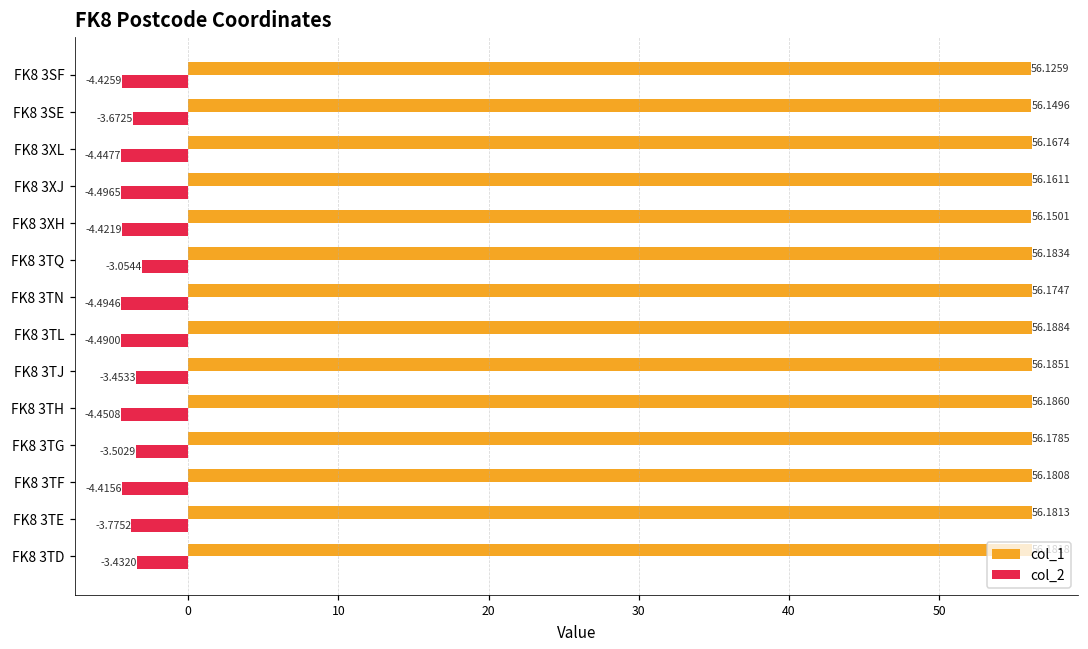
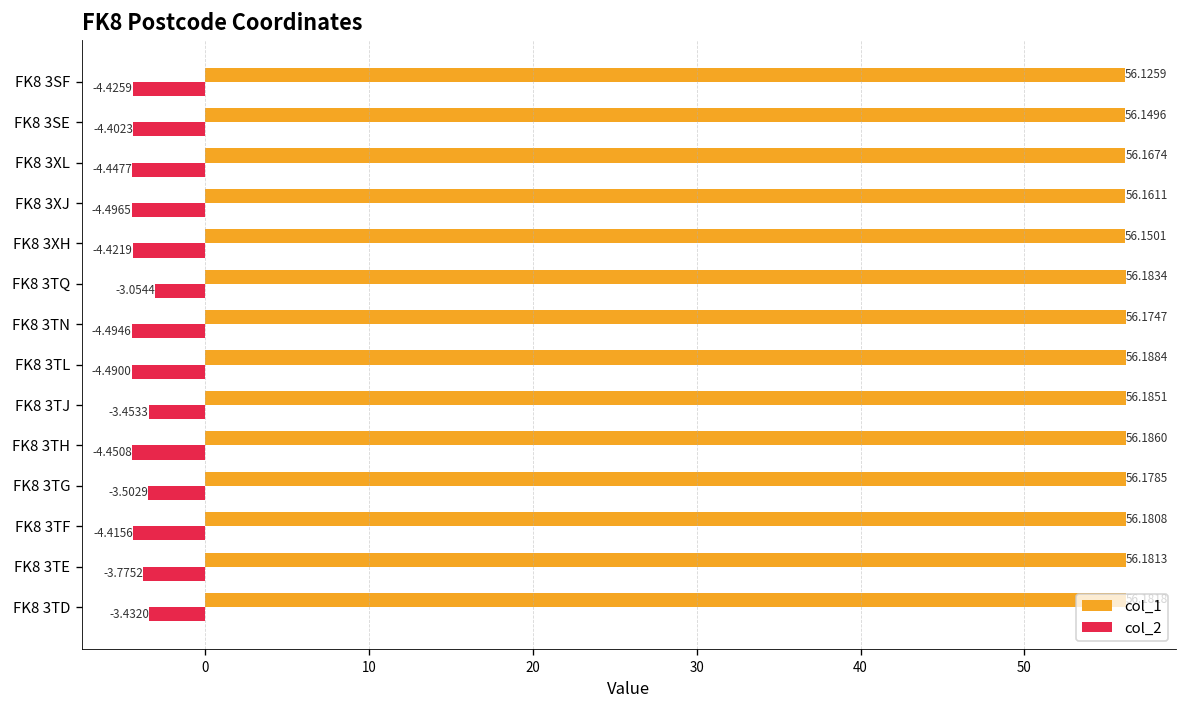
col_2, FK8 3SE: -3.6725 -> -4.4023
